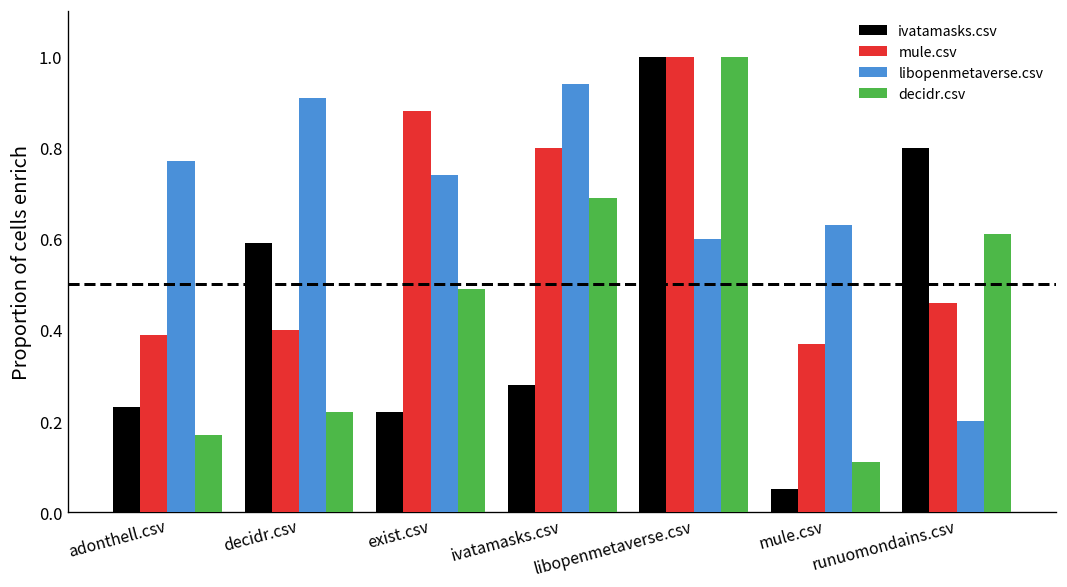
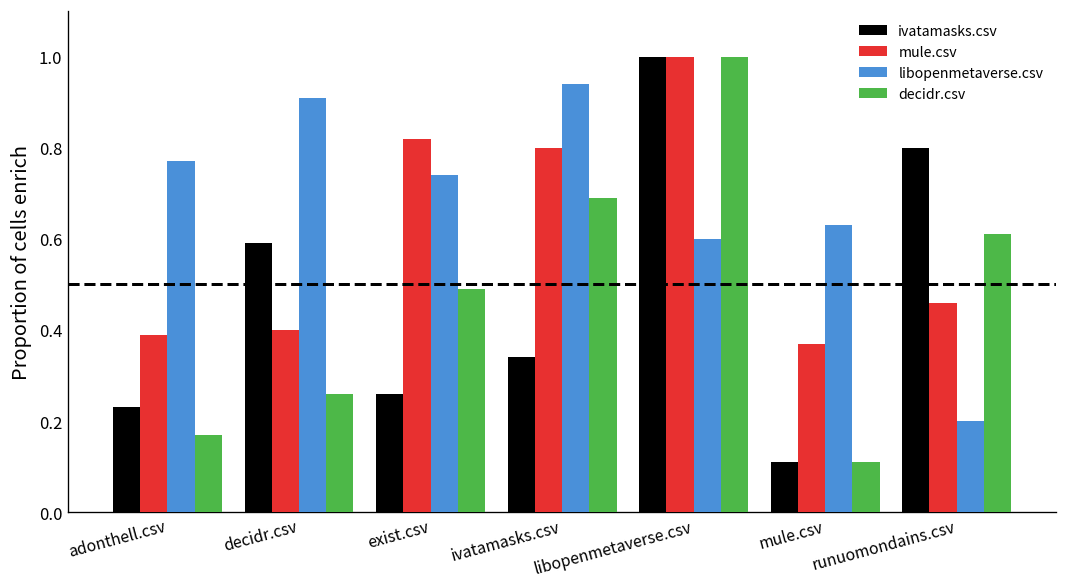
decidr.csv, decidr.csv: 0.22 -> 0.26
ivatamasks.csv, exist.csv: 0.22 -> 0.26
mule.csv, exist.csv: 0.88 -> 0.82
ivatamasks.csv, ivatamasks.csv: 0.28 -> 0.34
ivatamasks.csv, mule.csv: 0.05 -> 0.11
